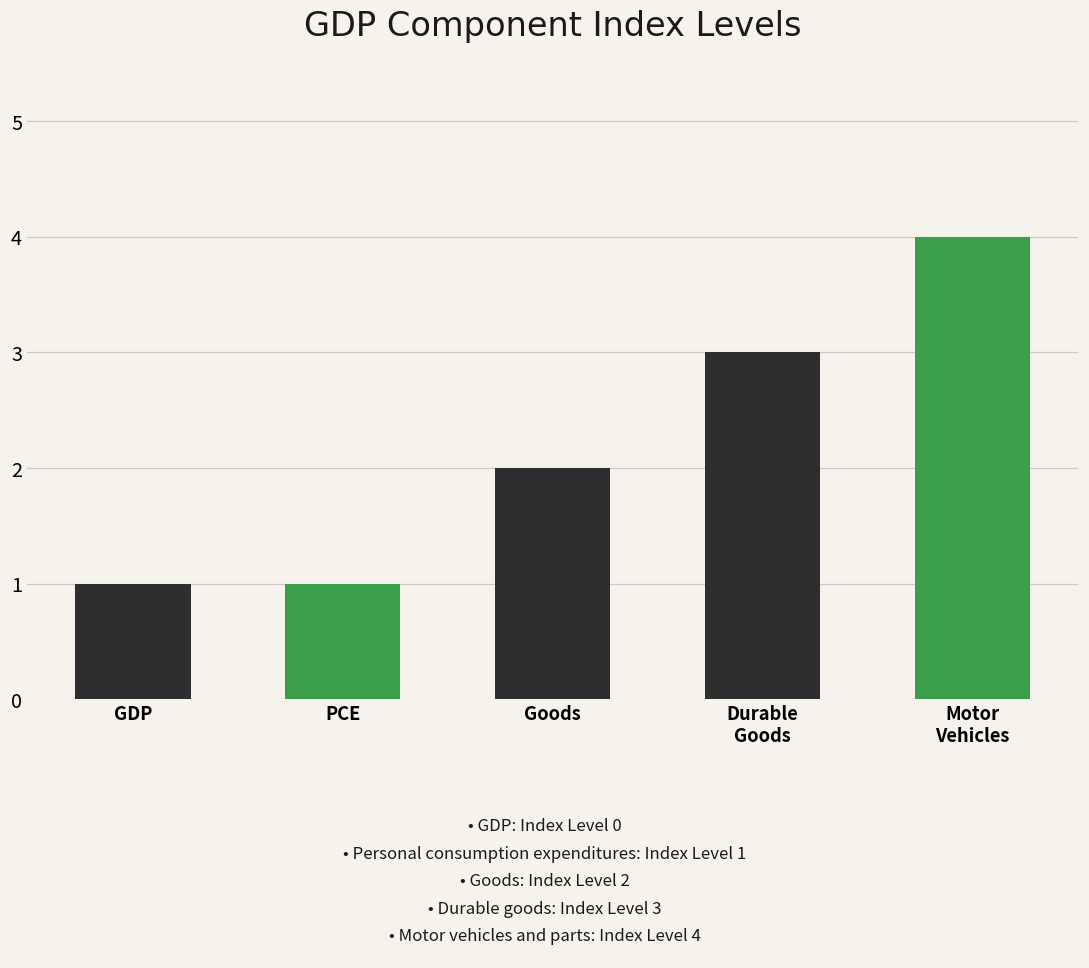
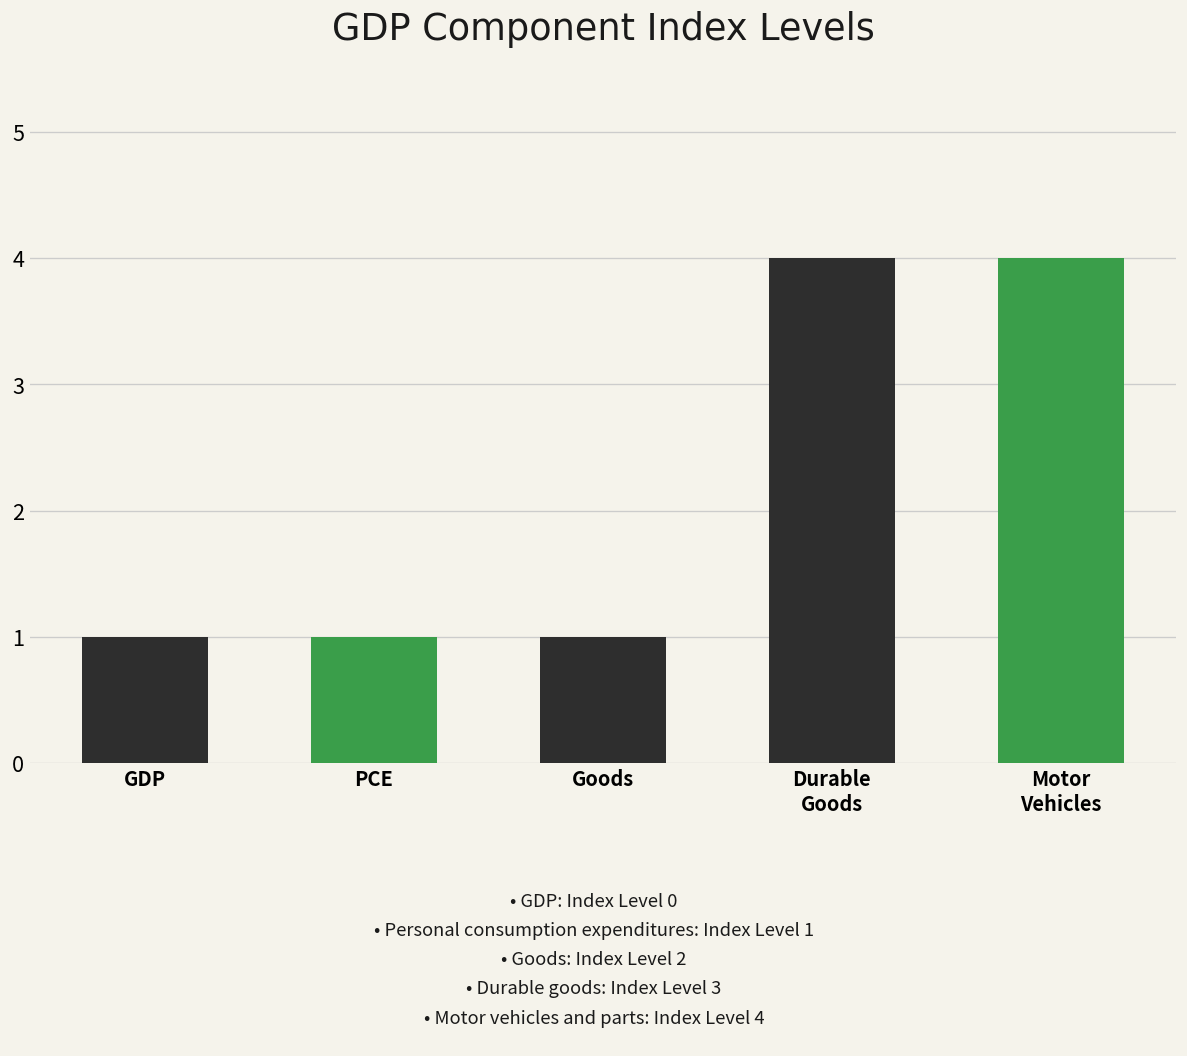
Goods: 2 -> 1
Durable Goods: 3 -> 4
